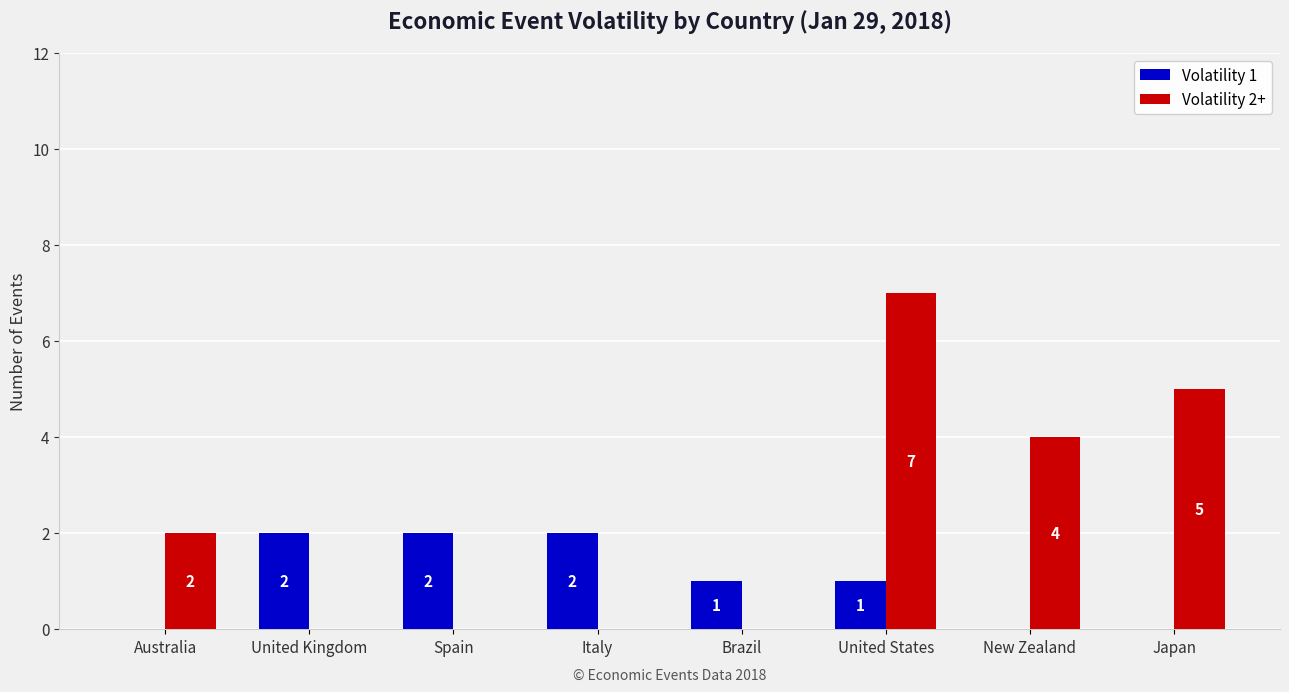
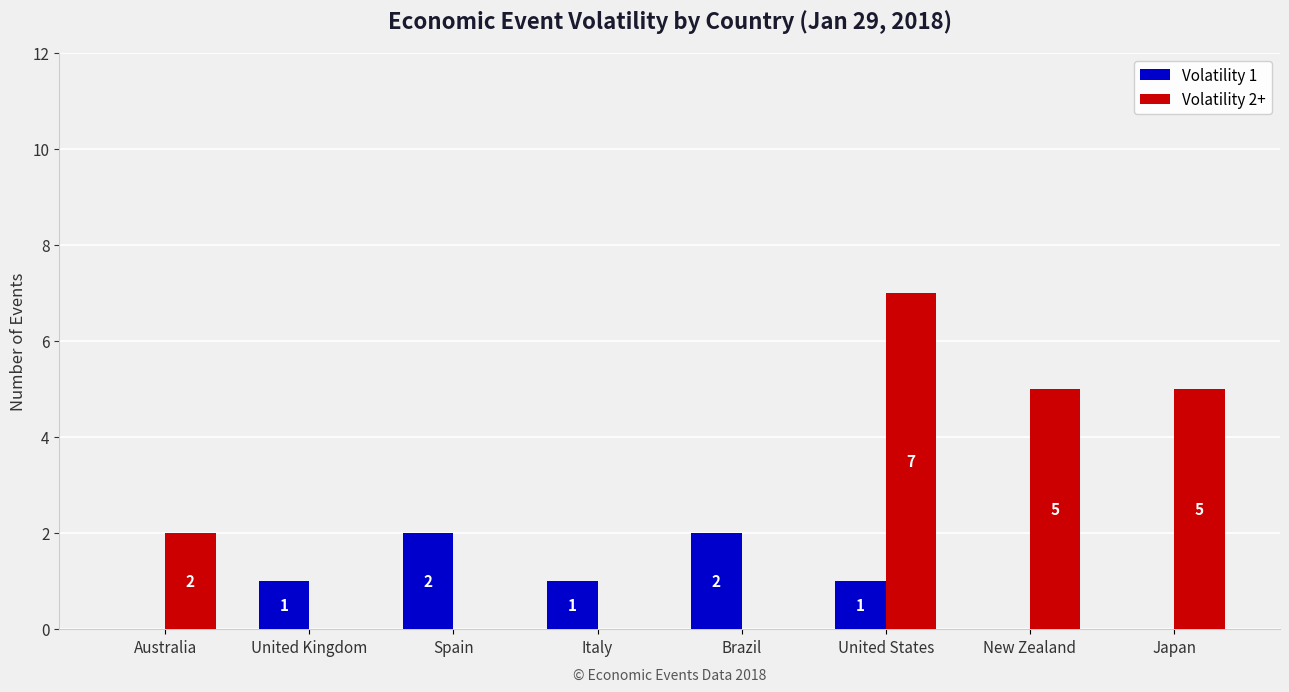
Volatility 1, United Kingdom: 2 -> 1
Volatility 1, Italy: 2 -> 1
Volatility 1, Brazil: 1 -> 2
Volatility 2+, New Zealand: 4 -> 5
